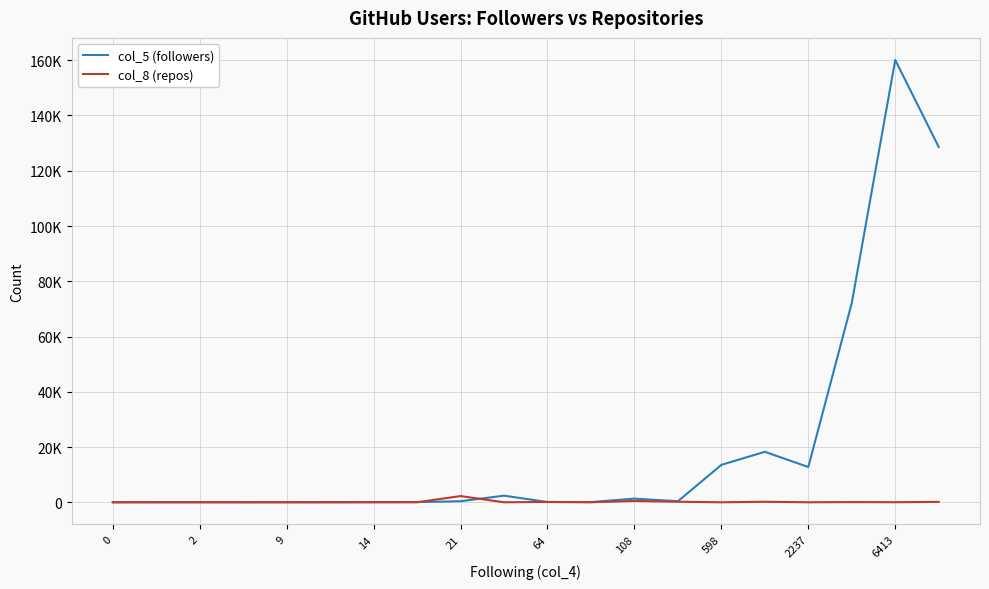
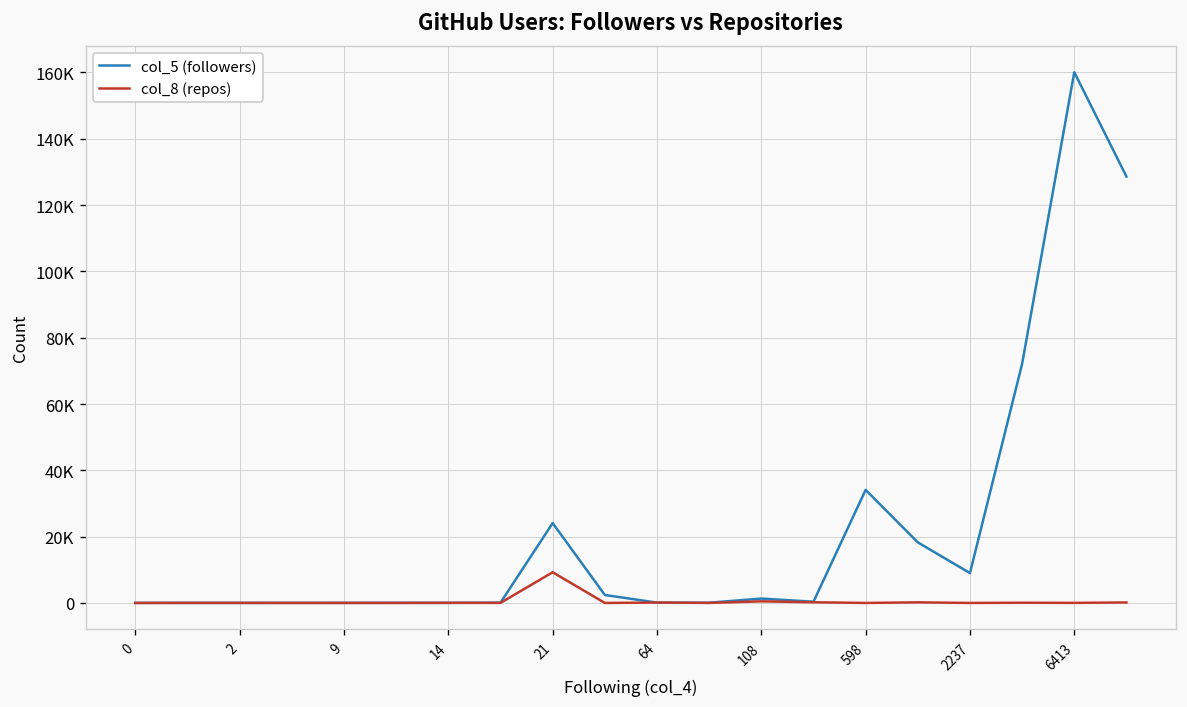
col_5 (followers), 21: 0 -> 24000
col_8 (repos), 21: 2000 -> 9000
col_5 (followers), 598: 14000 -> 34000
col_5 (followers), 2237: 13000 -> 9000
